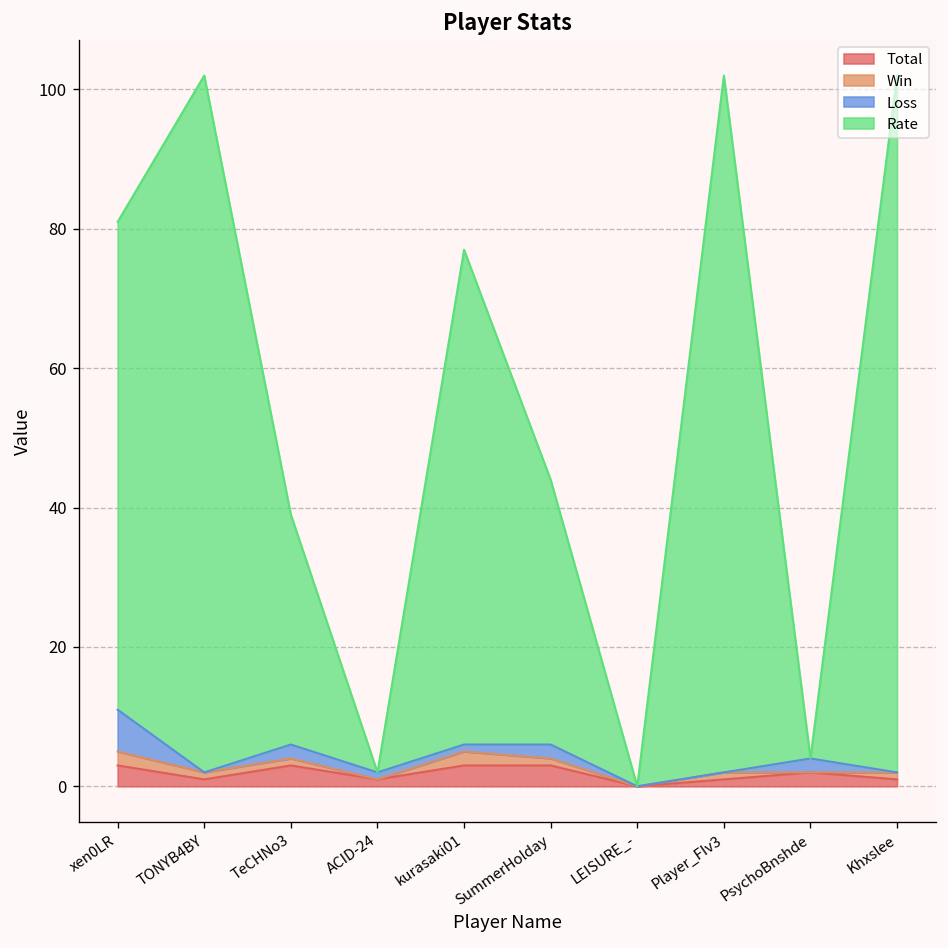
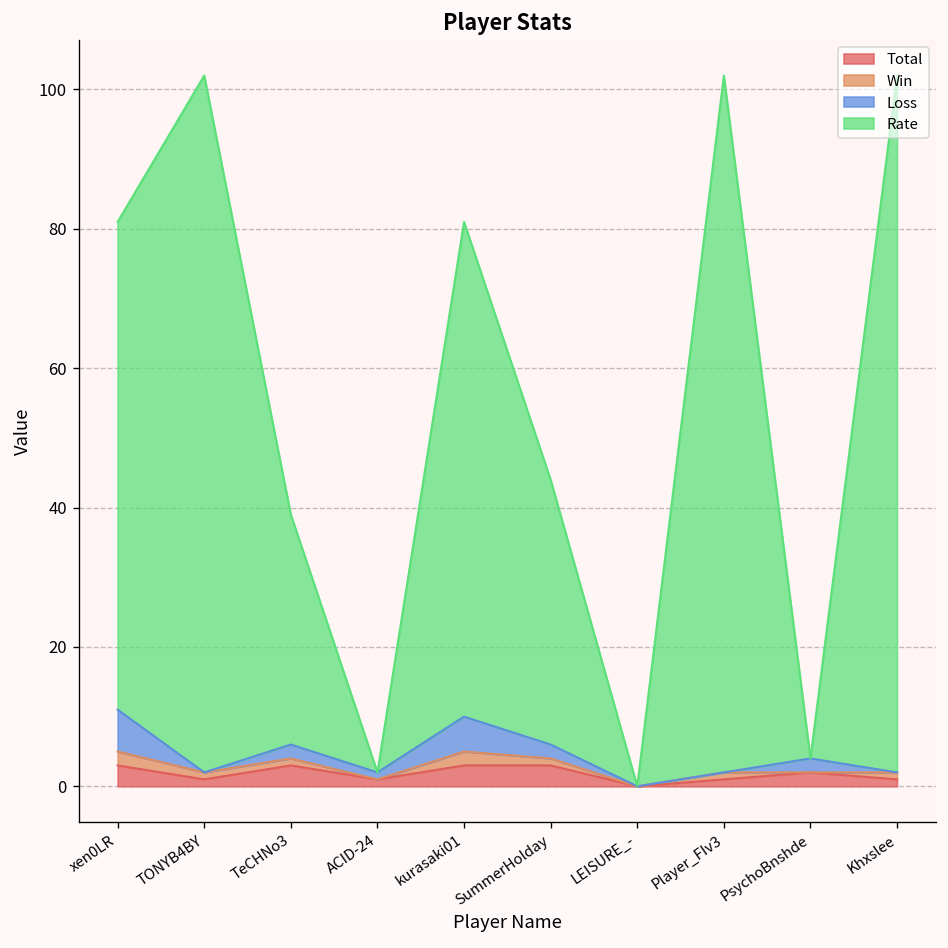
Loss, kurasaki01: 1 -> 5
